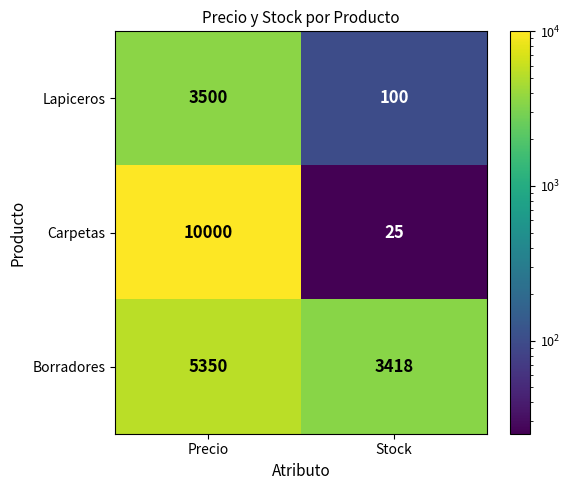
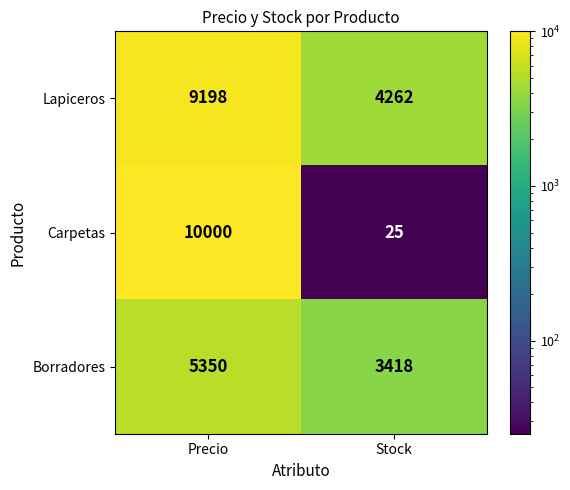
Lapiceros, Precio: 3500 -> 9198
Lapiceros, Stock: 100 -> 4262
